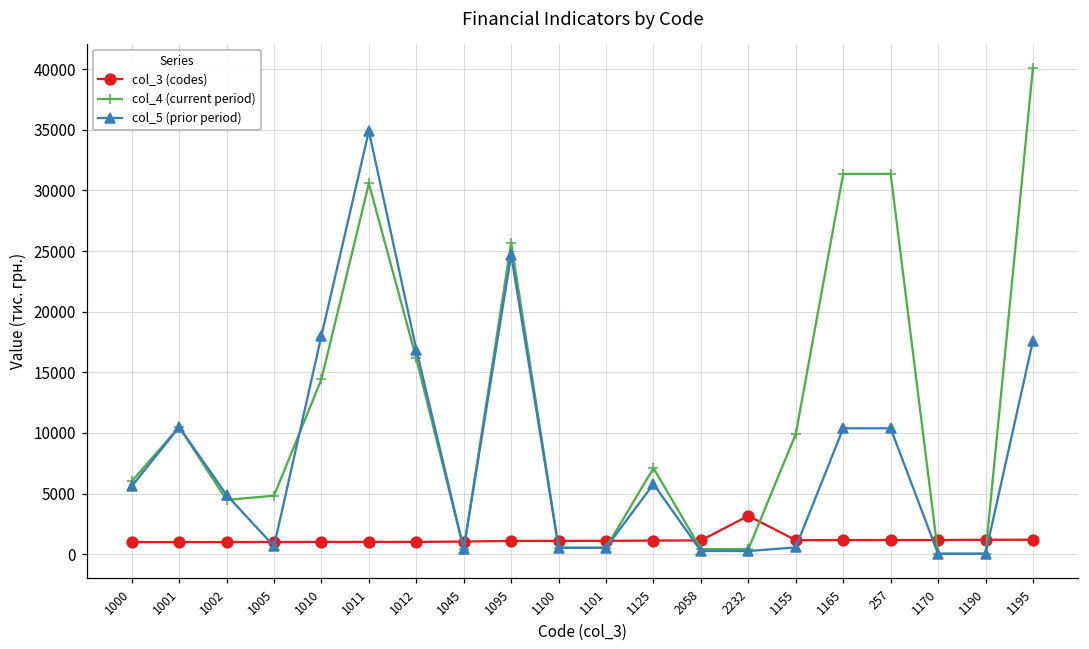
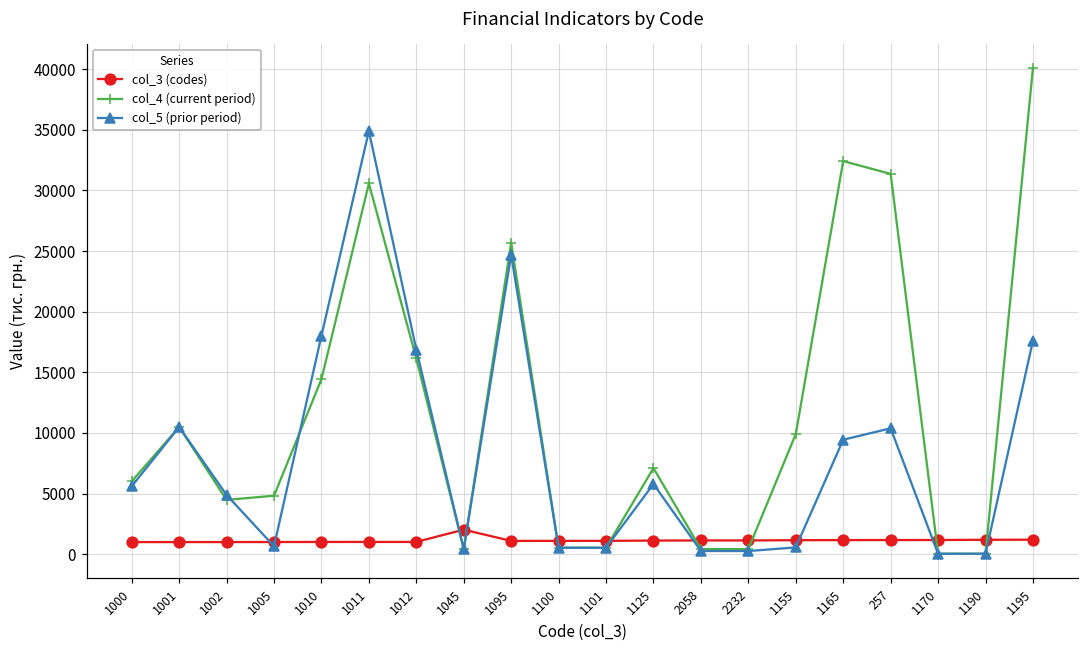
col_3 (codes), 1045: 1000 -> 2000
col_3 (codes), 2232: 3200 -> 1100
col_4 (current period), 1165: 31400 -> 32400
col_5 (prior period), 1165: 10400 -> 9400
